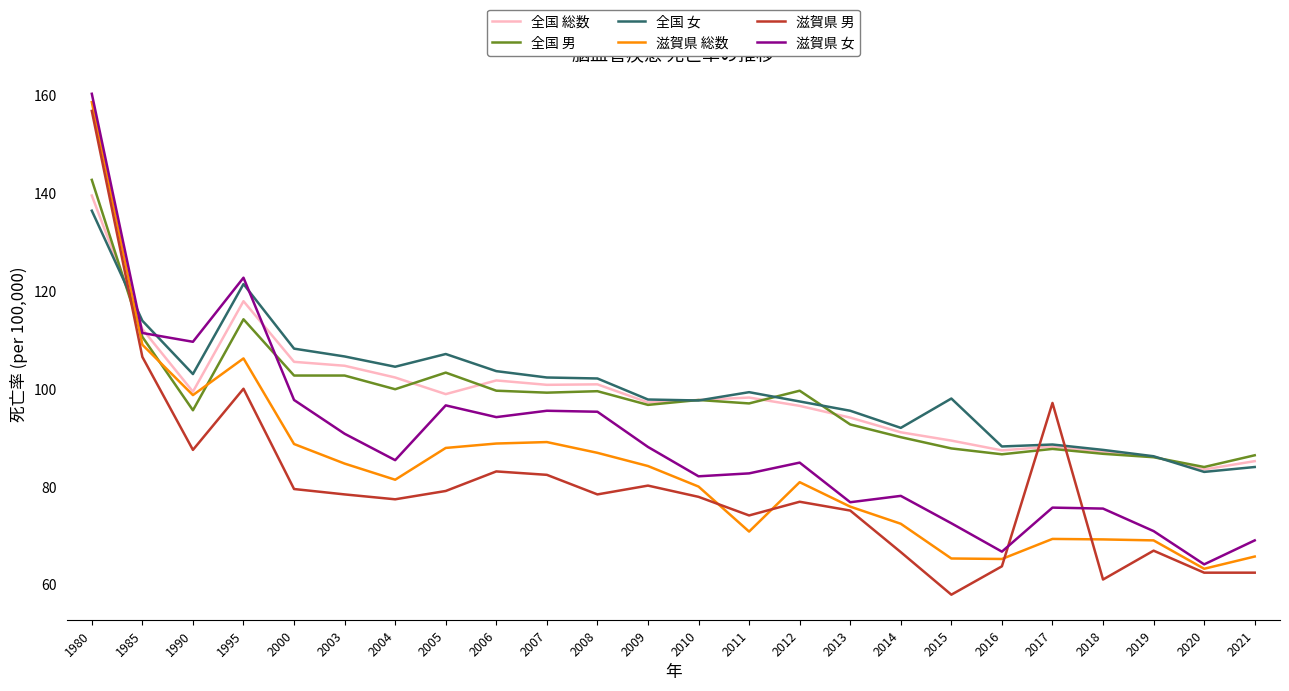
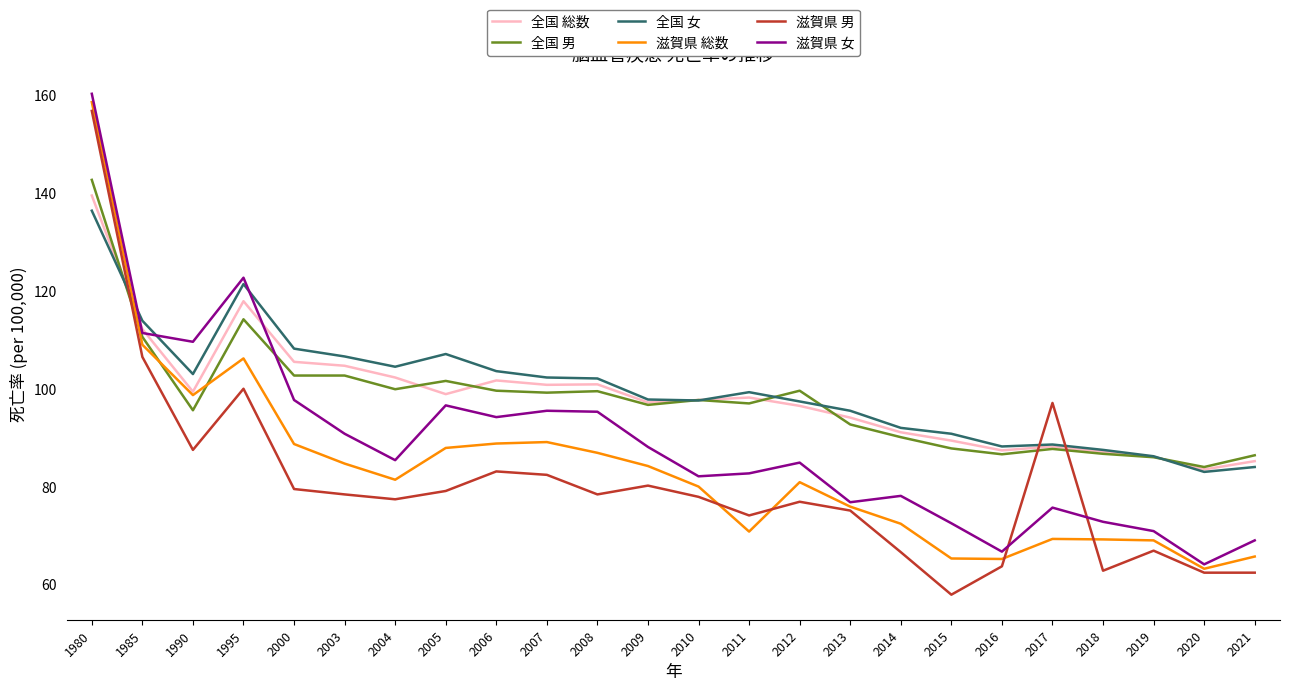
全国 男, 2005: 103 -> 102
全国 女, 2015: 98 -> 91
滋賀県 男, 2018: 61 -> 63
滋賀県 女, 2018: 76 -> 73
